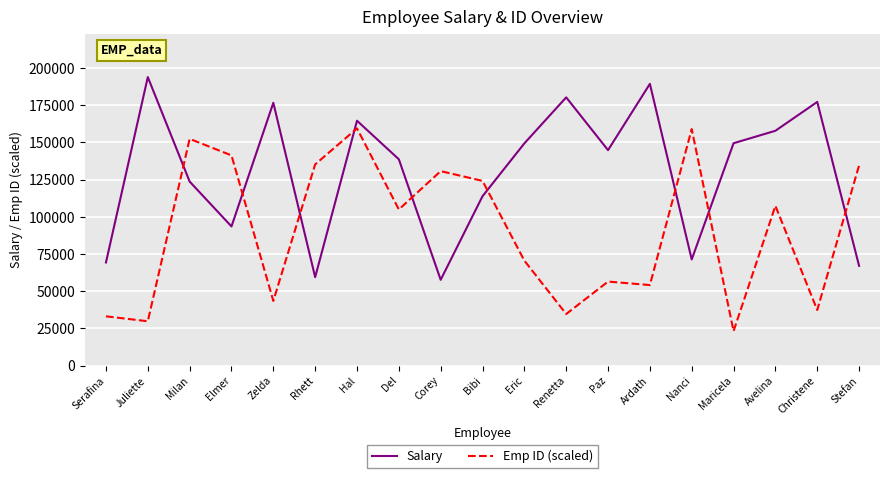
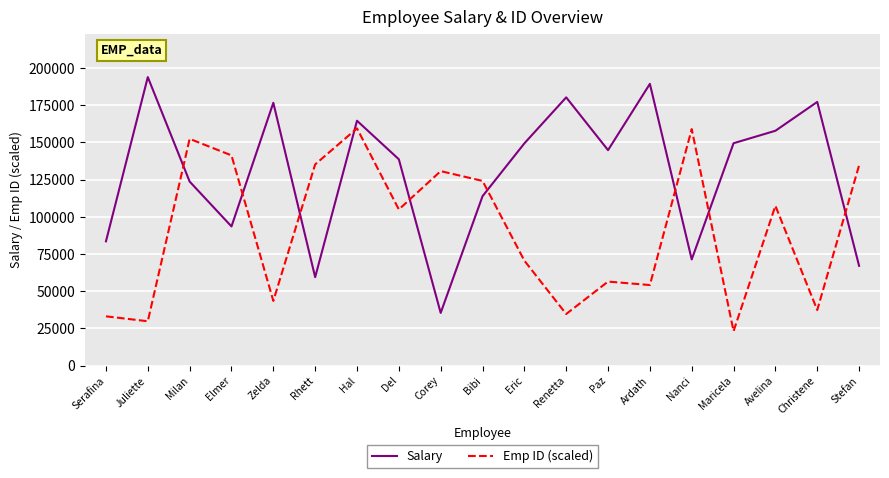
Salary, Serafina: 69000 -> 84000
Salary, Corey: 58000 -> 35000
